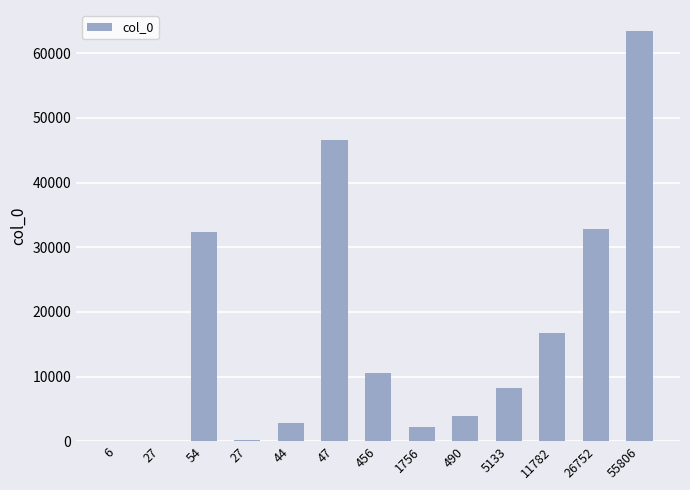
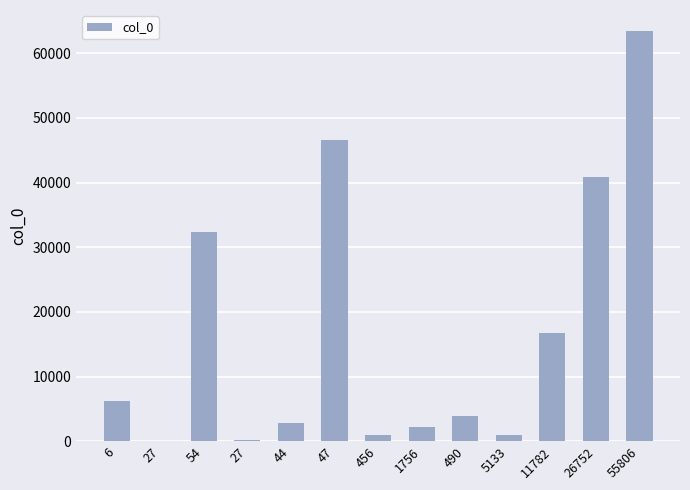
6: 0 -> 6000
456: 11000 -> 1000
5133: 8000 -> 1000
26752: 33000 -> 41000
